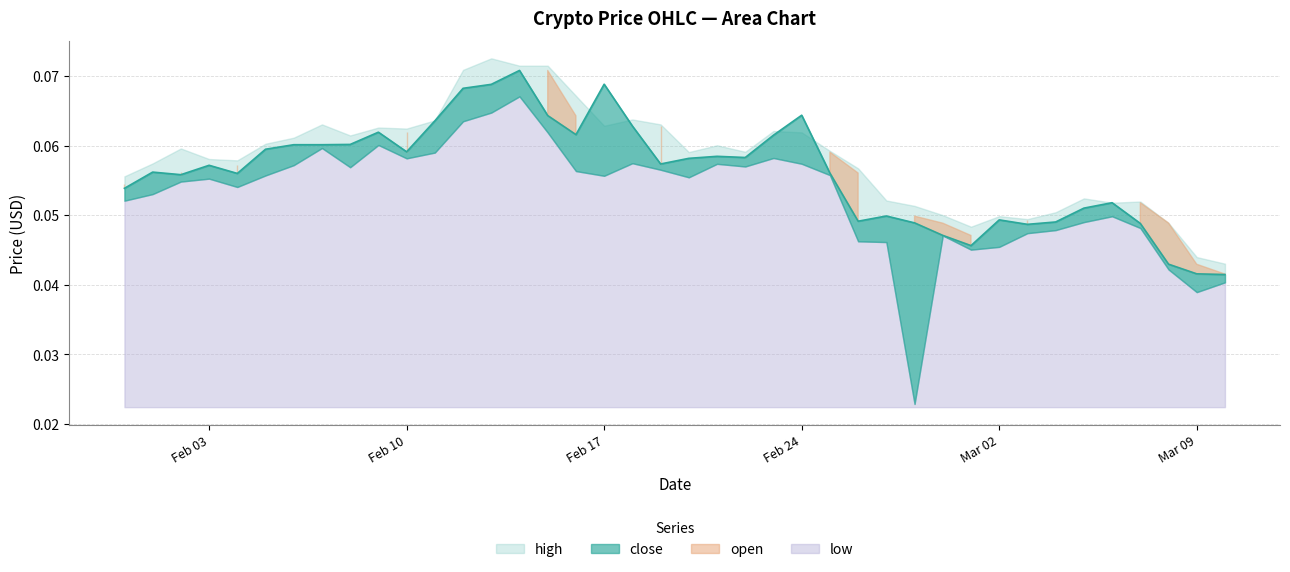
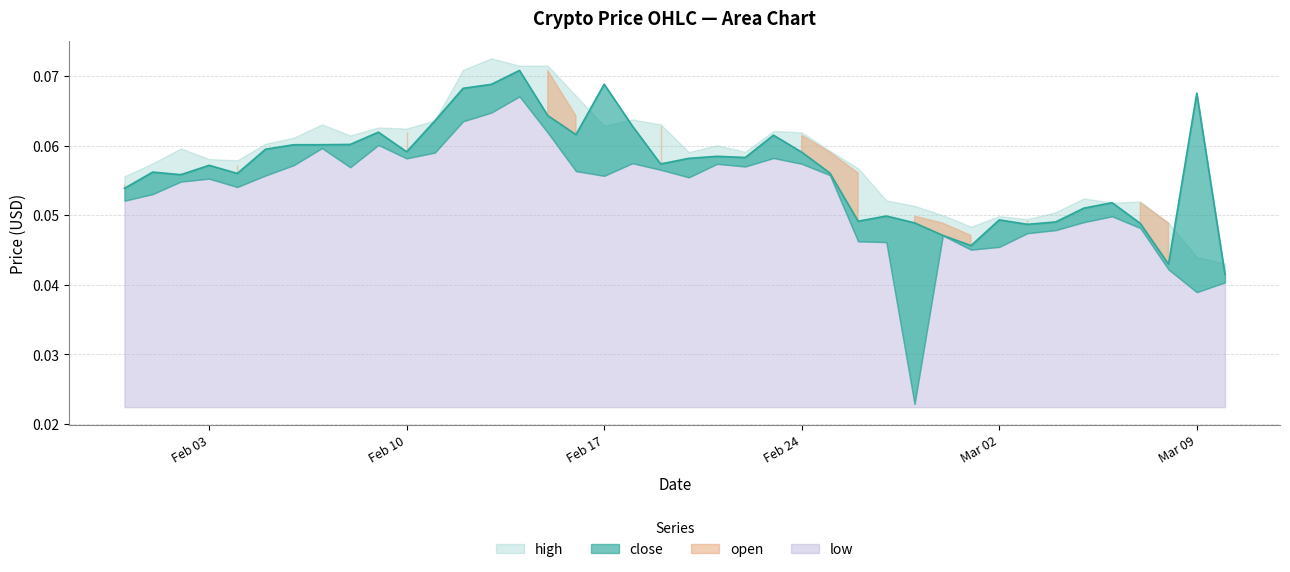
close, Feb 24: 0.064 -> 0.059
close, Mar 09: 0.042 -> 0.068
